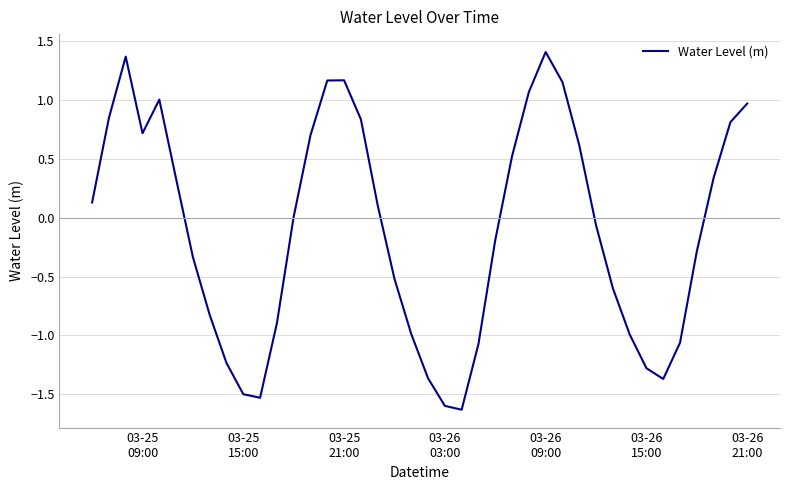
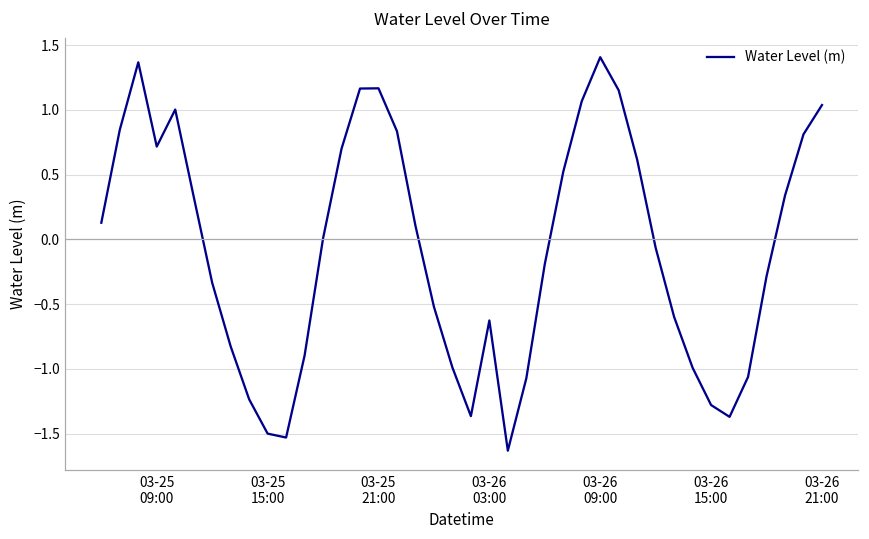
03-26 03:00: -1.60 -> -0.63
03-26 21:00: 0.97 -> 1.04
